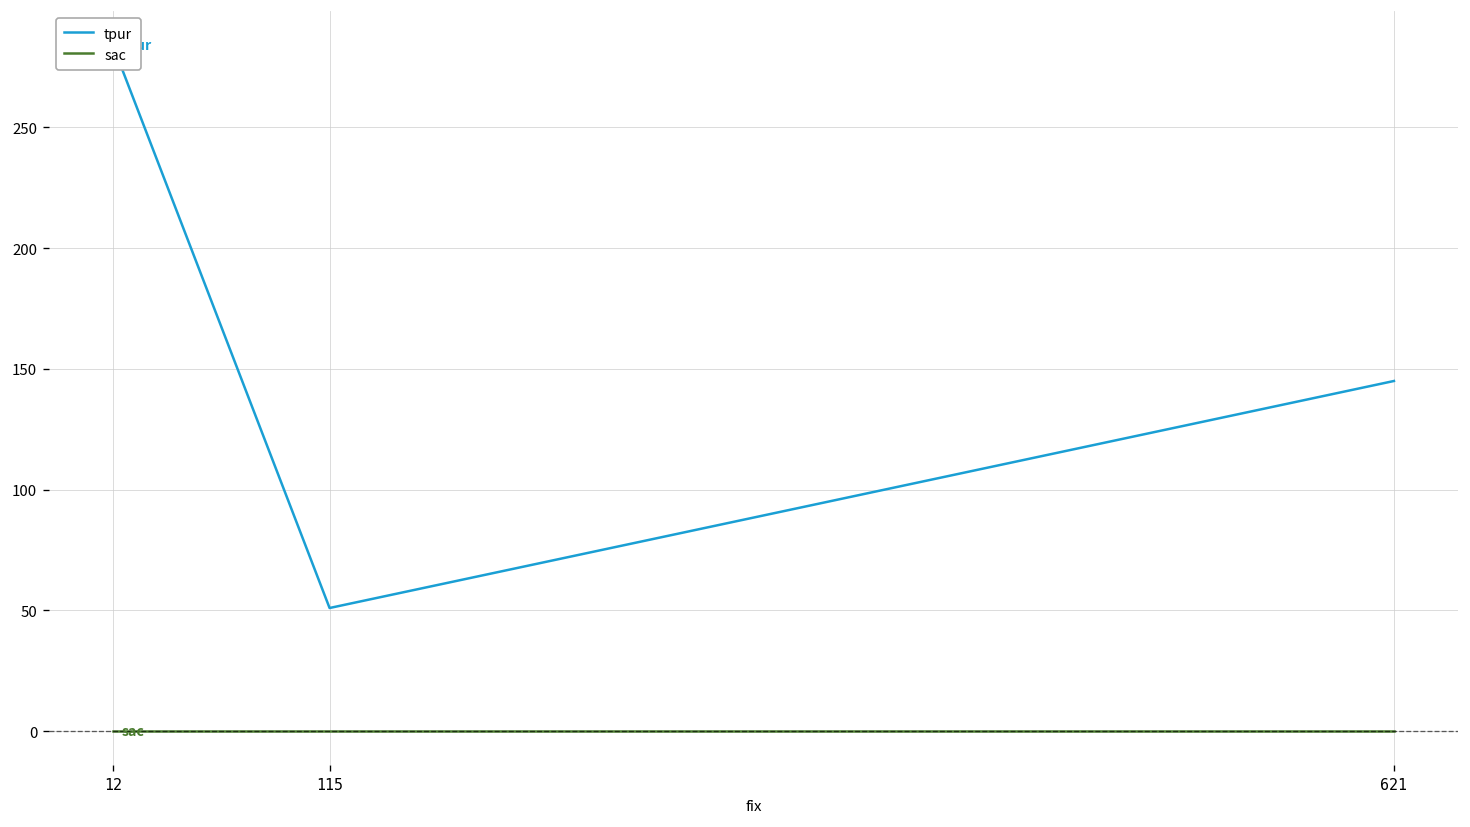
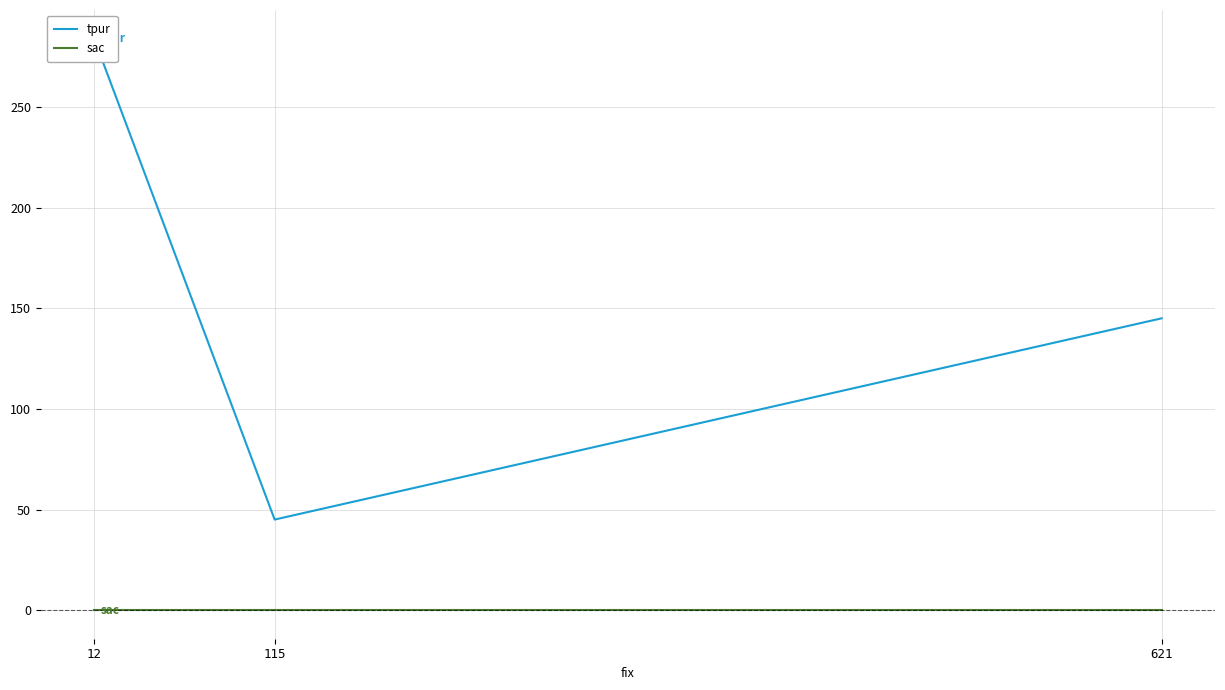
tpur, 115: 51 -> 45
